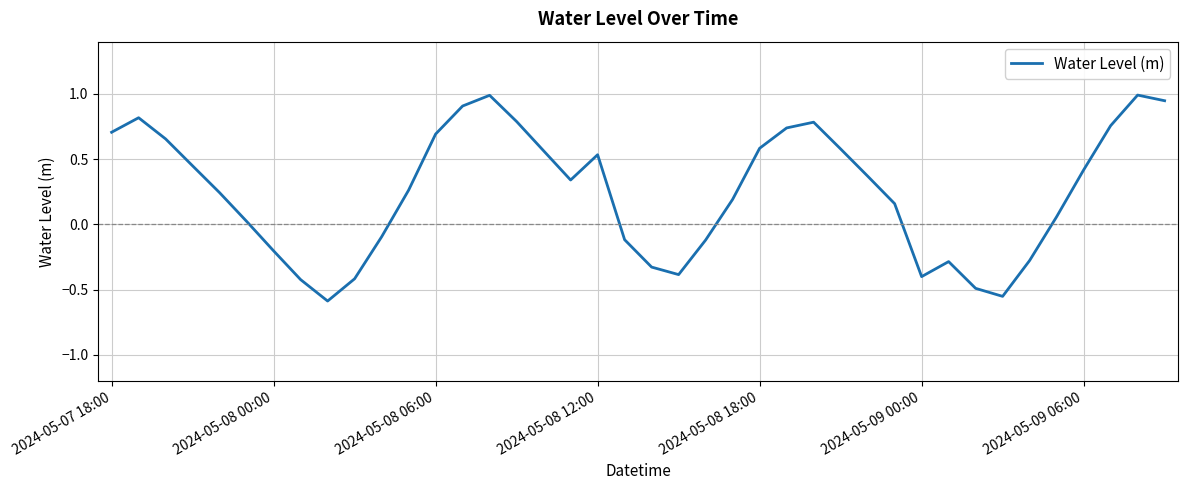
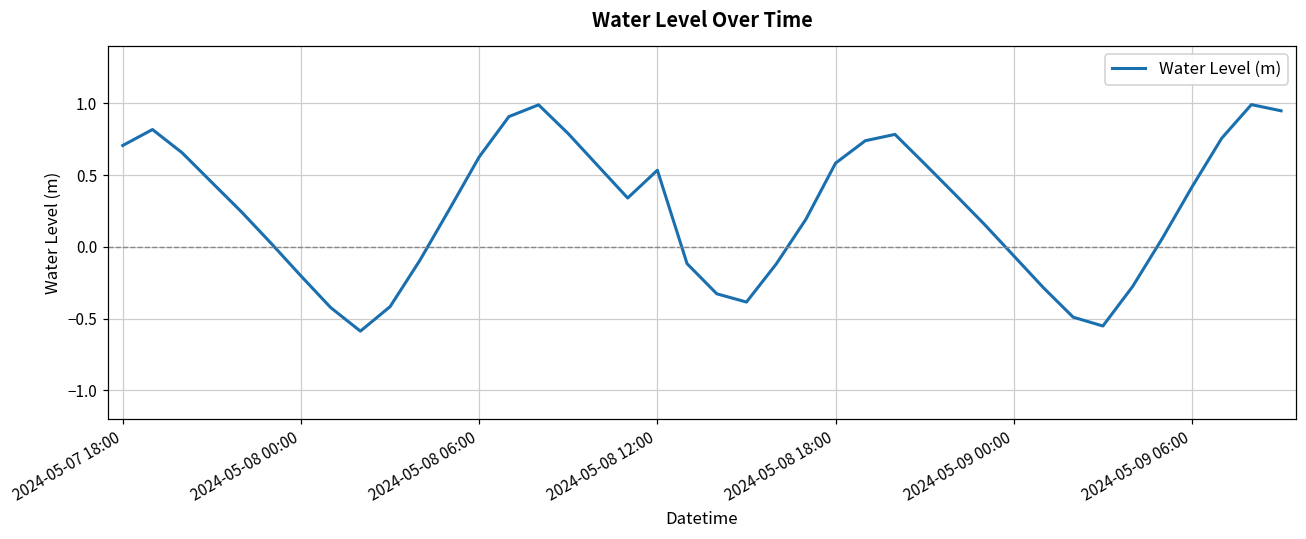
2024-05-08 06:00: 0.69 -> 0.63
2024-05-09 00:00: -0.40 -> -0.06
